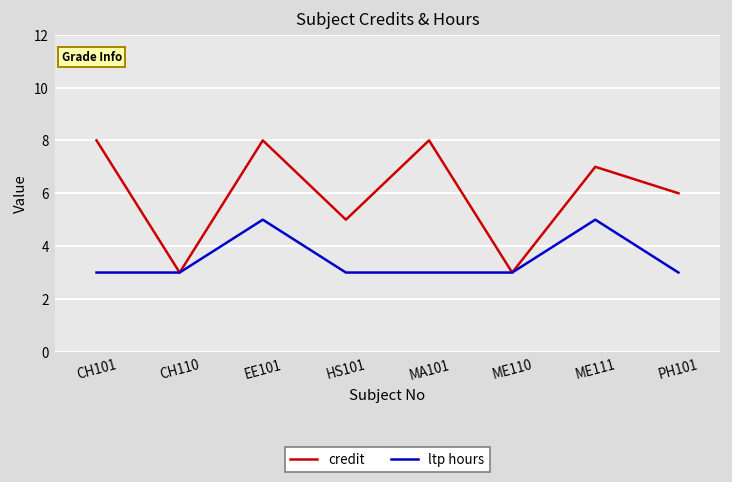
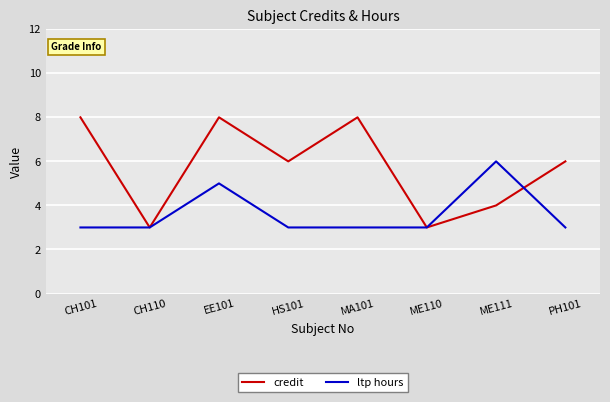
credit, HS101: 5 -> 6
credit, ME111: 7 -> 4
ltp hours, ME111: 5 -> 6
